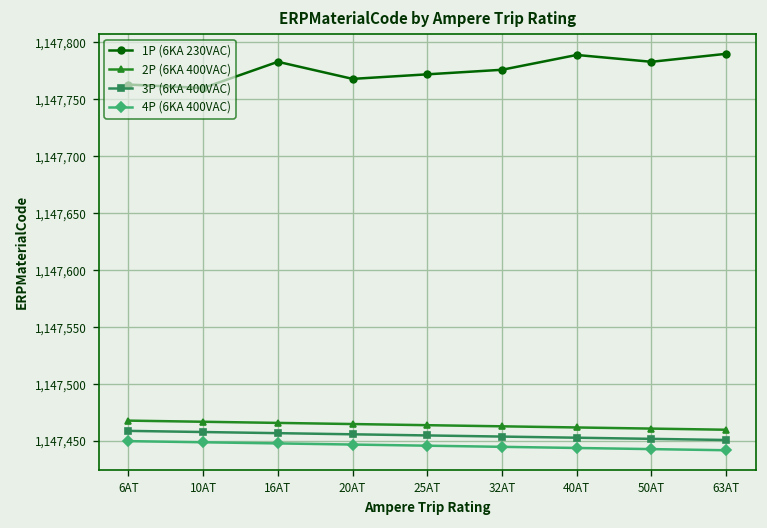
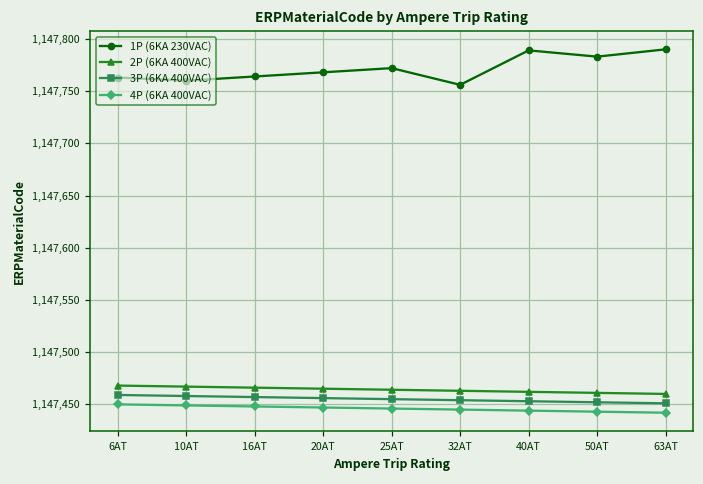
1P (6KA 230VAC), 16AT: 1,147,780 -> 1,147,760
1P (6KA 230VAC), 32AT: 1,147,780 -> 1,147,760
